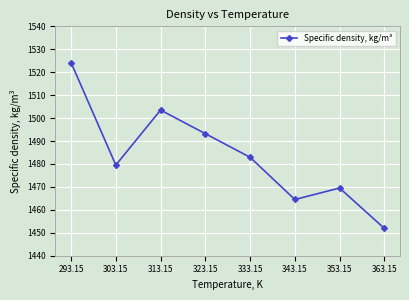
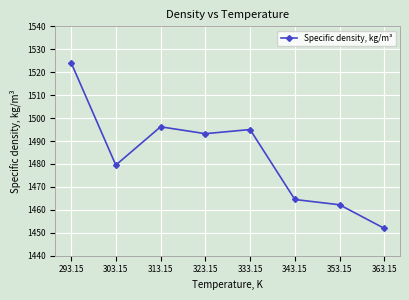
313.15: 1504 -> 1496
333.15: 1483 -> 1495
353.15: 1470 -> 1462
